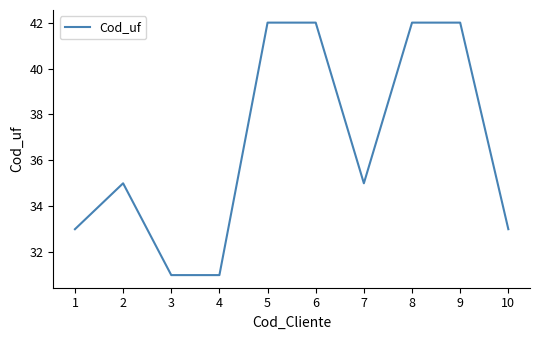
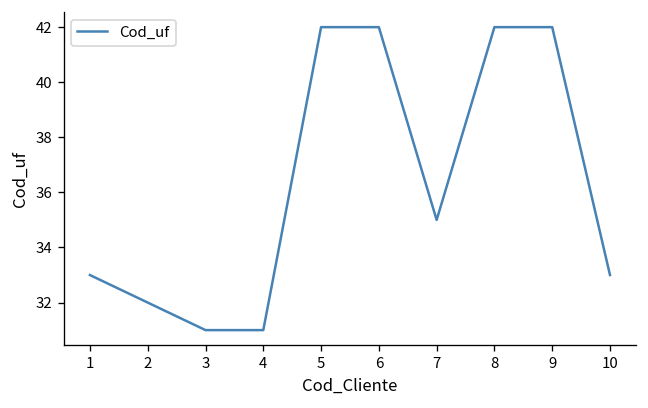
2: 35 -> 32
